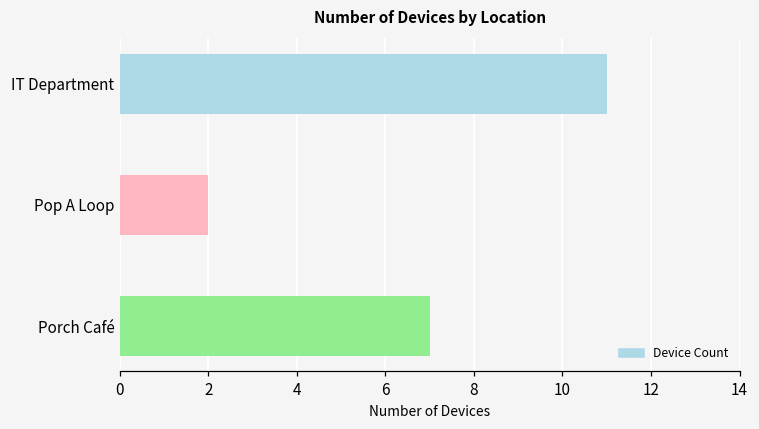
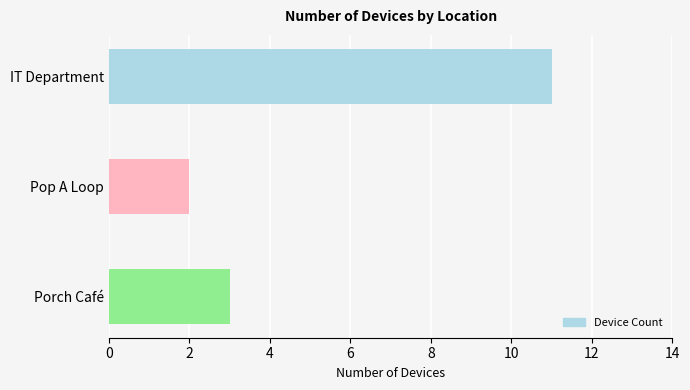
Porch Café: 7 -> 3
